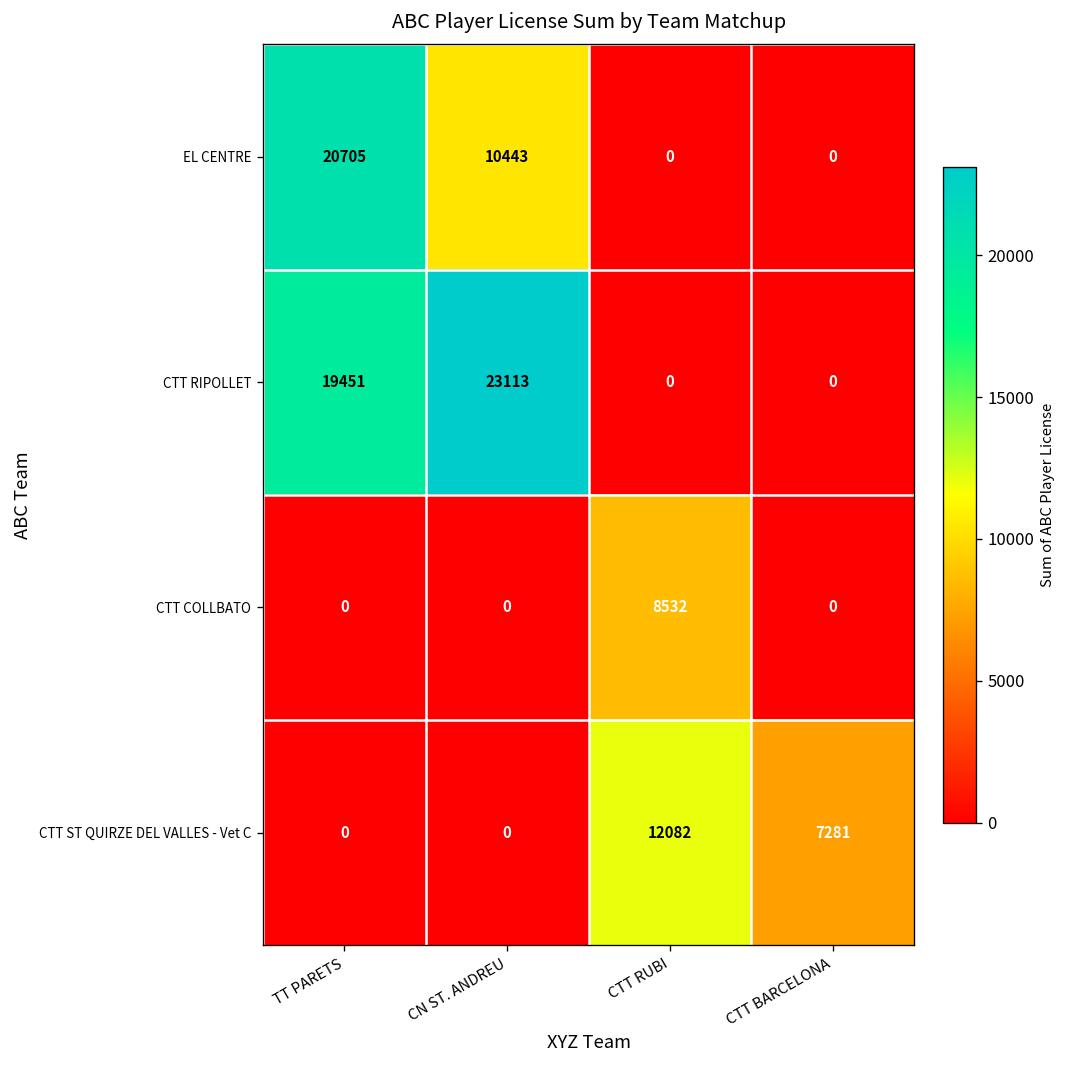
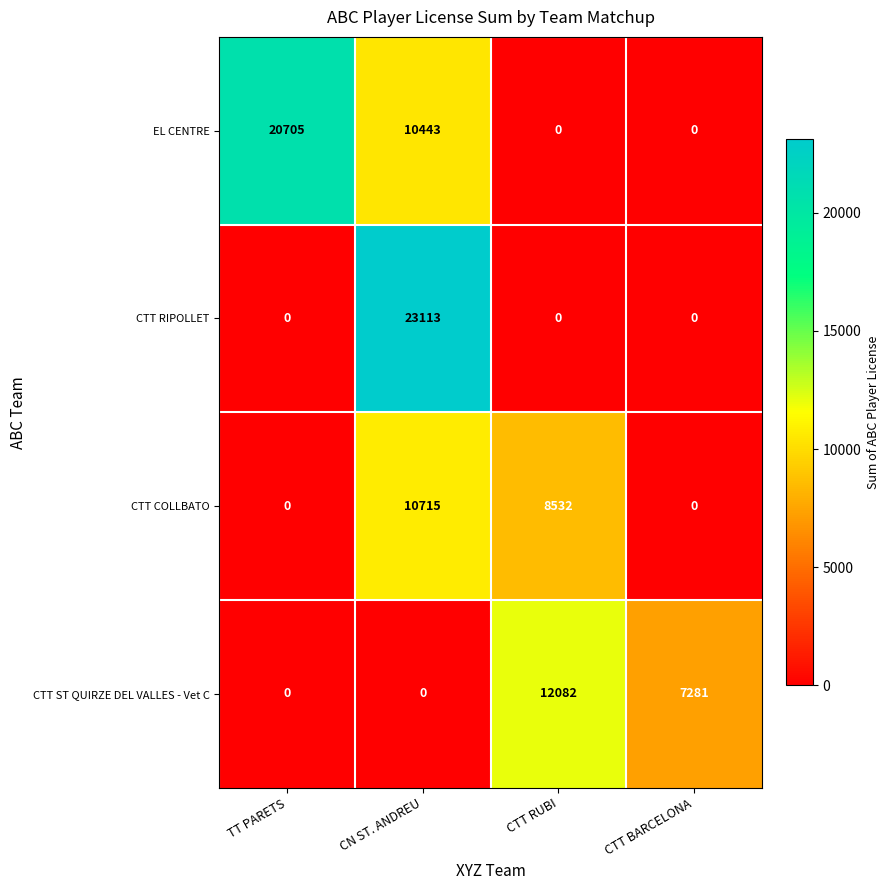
CTT RIPOLLET, TT PARETS: 19451 -> 0
CTT COLLBATO, CN ST. ANDREU: 0 -> 10715
